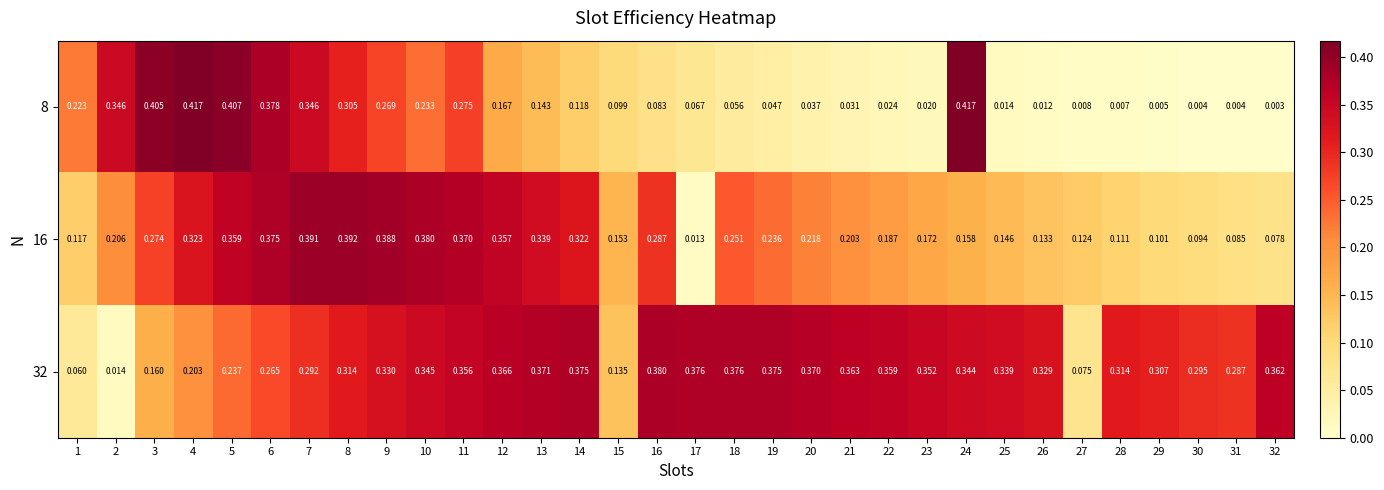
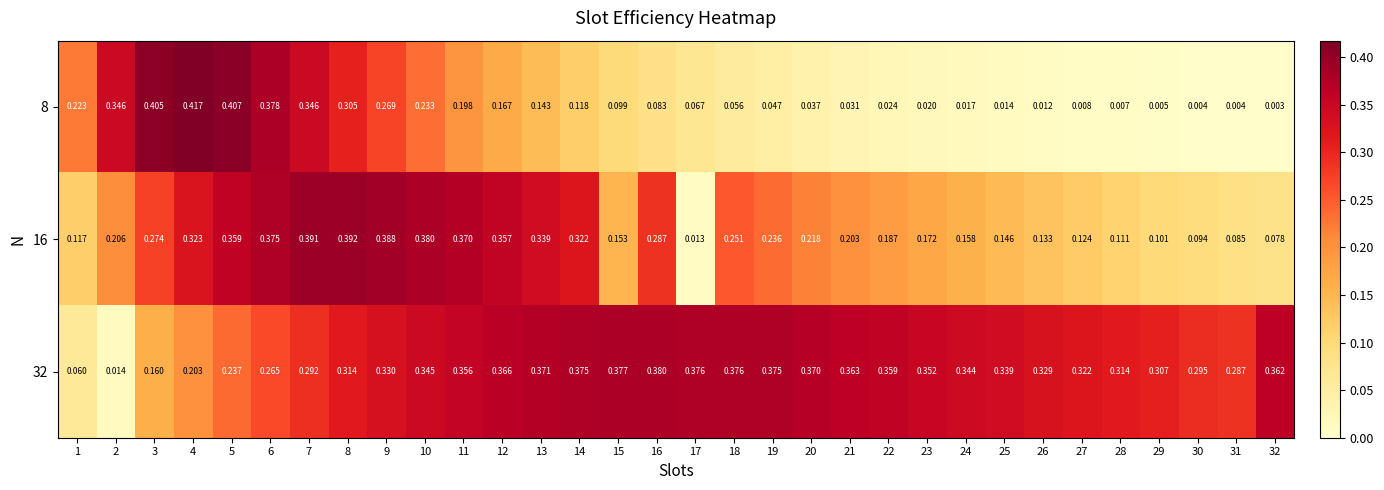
8, 11: 0.275 -> 0.198
8, 24: 0.417 -> 0.017
32, 15: 0.135 -> 0.377
32, 27: 0.075 -> 0.322
